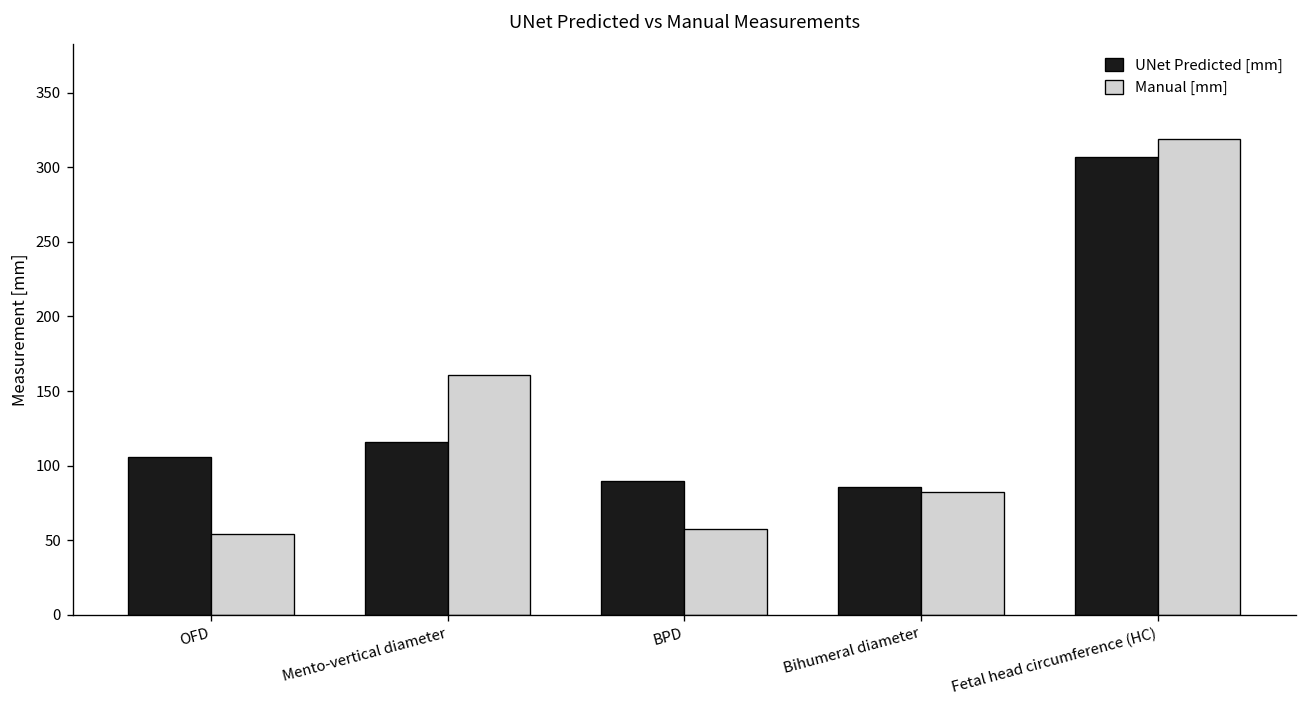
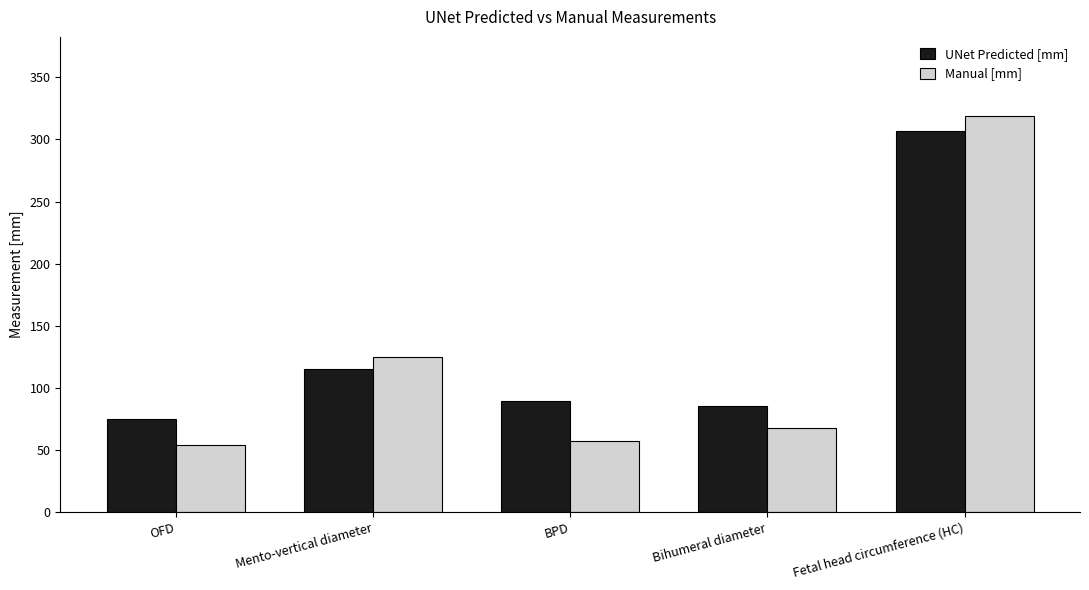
UNet Predicted [mm], OFD: 106 -> 75
Manual [mm], Mento-vertical diameter: 161 -> 125
Manual [mm], Bihumeral diameter: 82 -> 68
